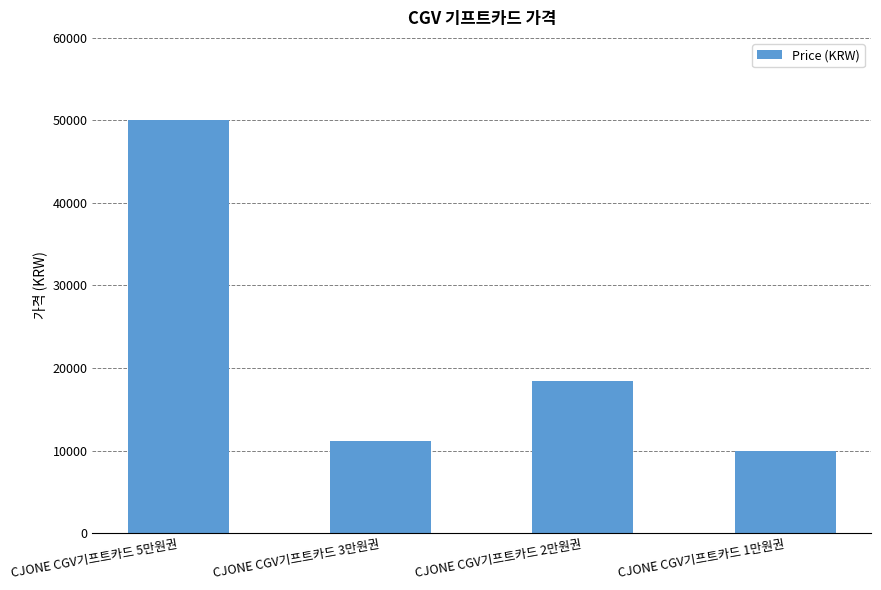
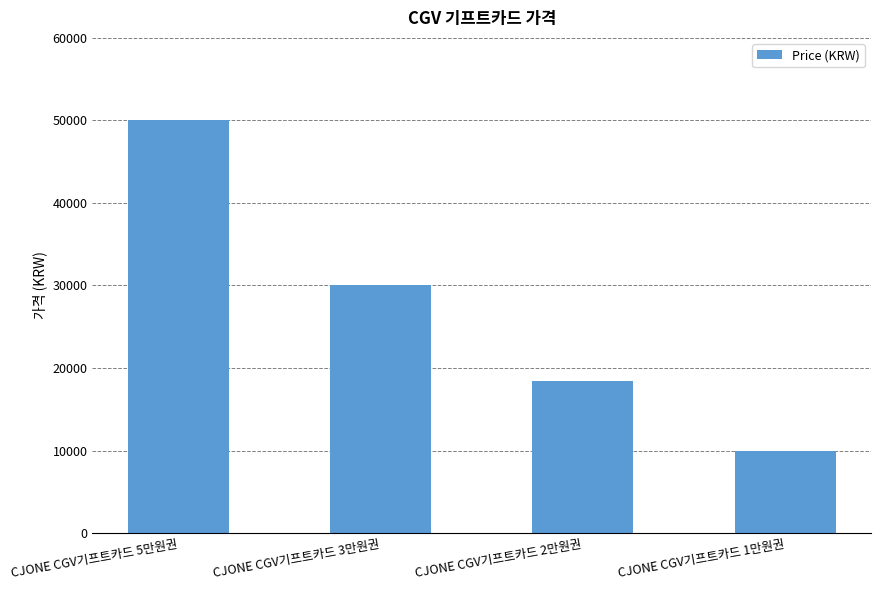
CJONE CGV기프트카드 3만원권: 11000 -> 30000
